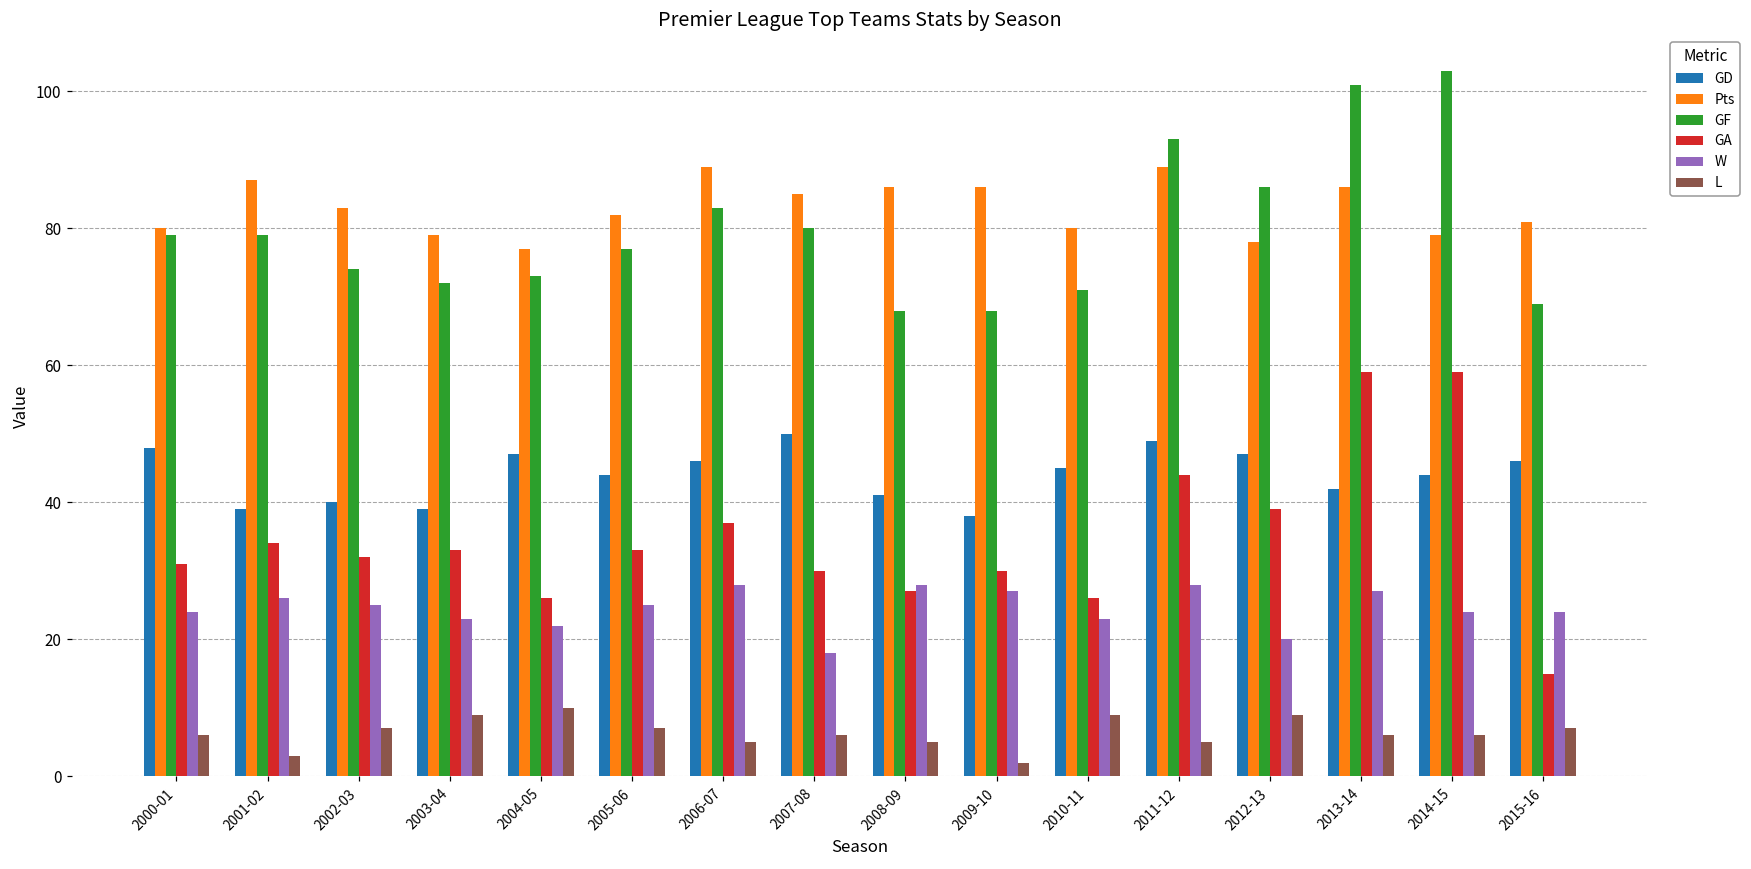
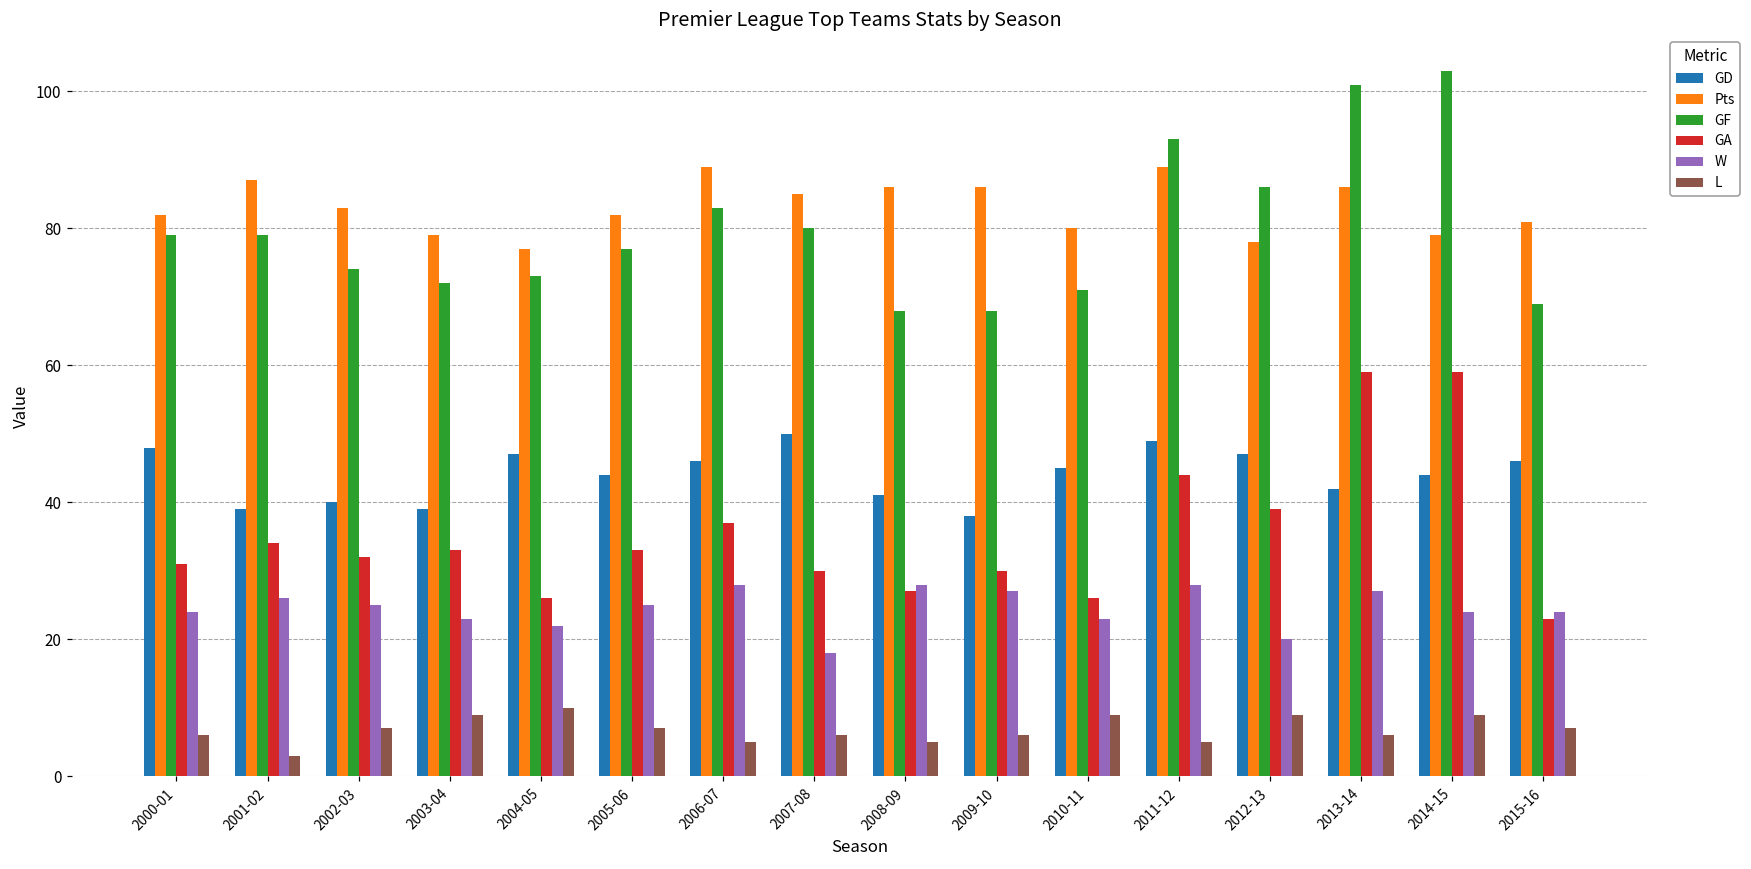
Pts, 2000-01: 80 -> 82
L, 2009-10: 2 -> 6
L, 2014-15: 6 -> 9
GA, 2015-16: 15 -> 23
